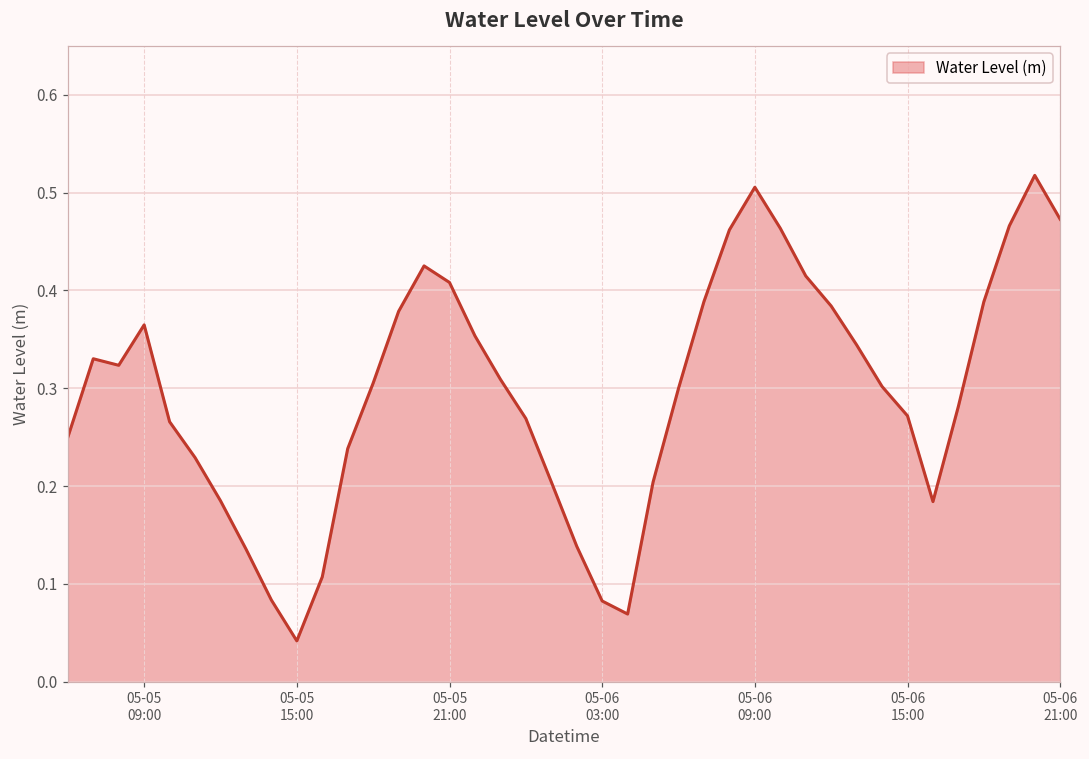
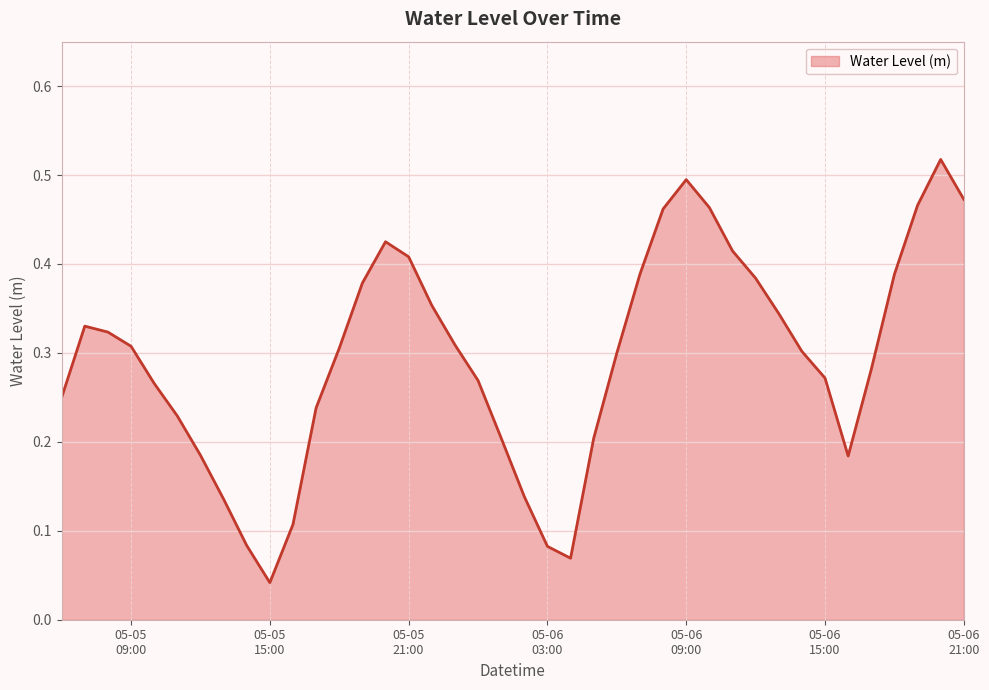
05-05 09:00: 0.36 -> 0.31
05-06 09:00: 0.51 -> 0.49
